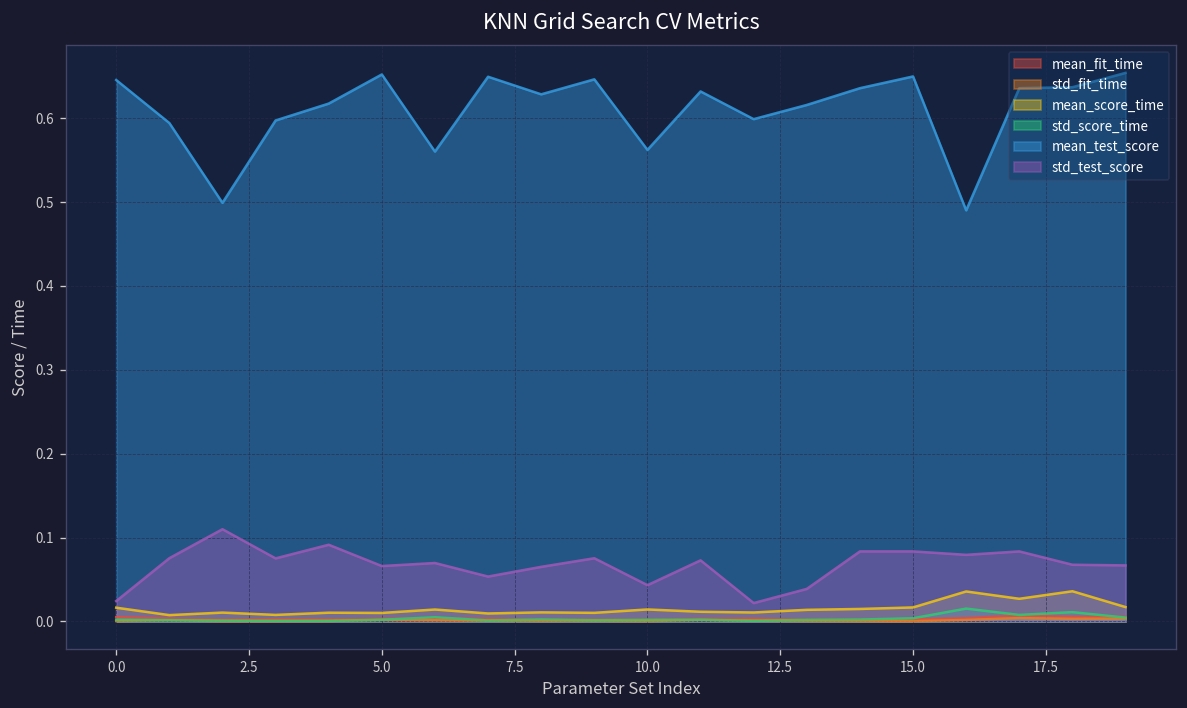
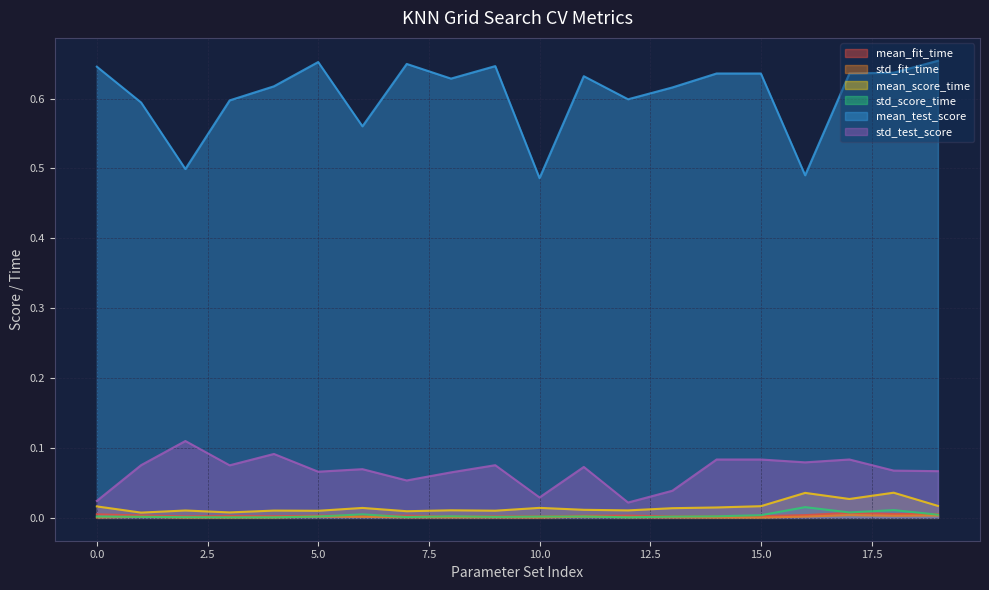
mean_test_score, 10.0: 0.56 -> 0.49
std_test_score, 10.0: 0.04 -> 0.03
mean_test_score, 15.0: 0.65 -> 0.64
